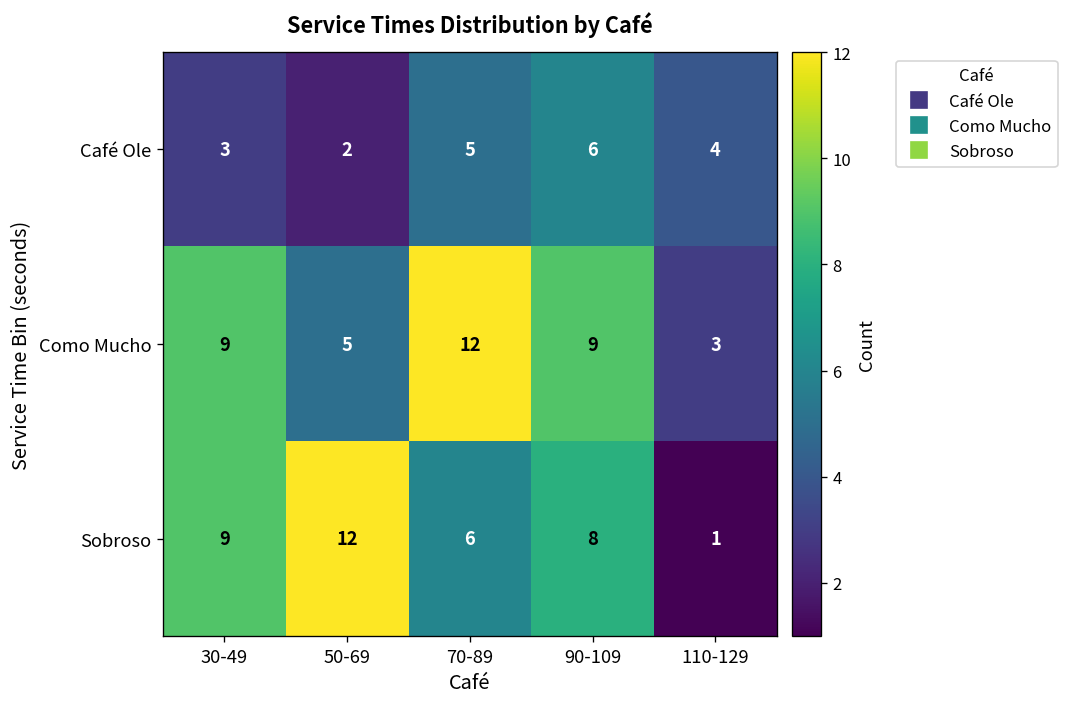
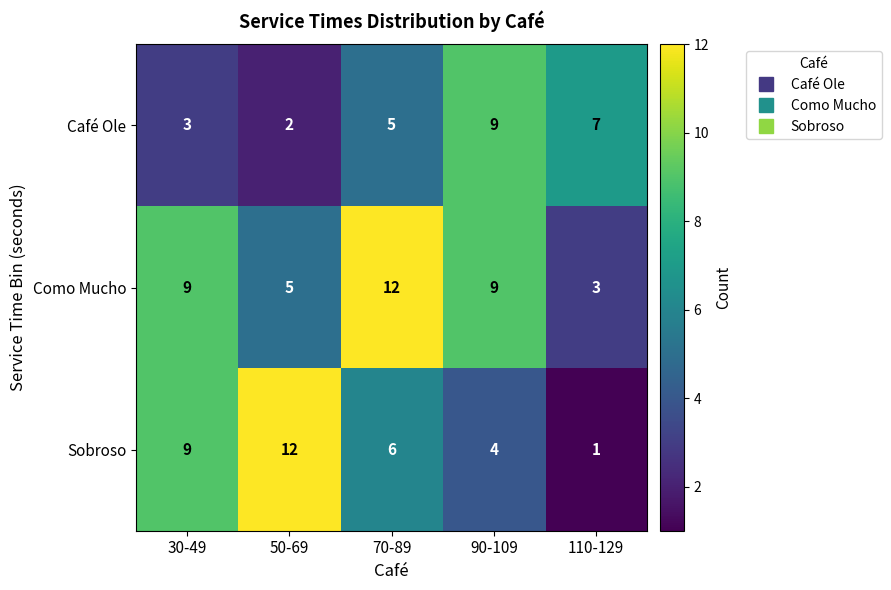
Café Ole, 90-109: 6 -> 9
Café Ole, 110-129: 4 -> 7
Sobroso, 90-109: 8 -> 4
